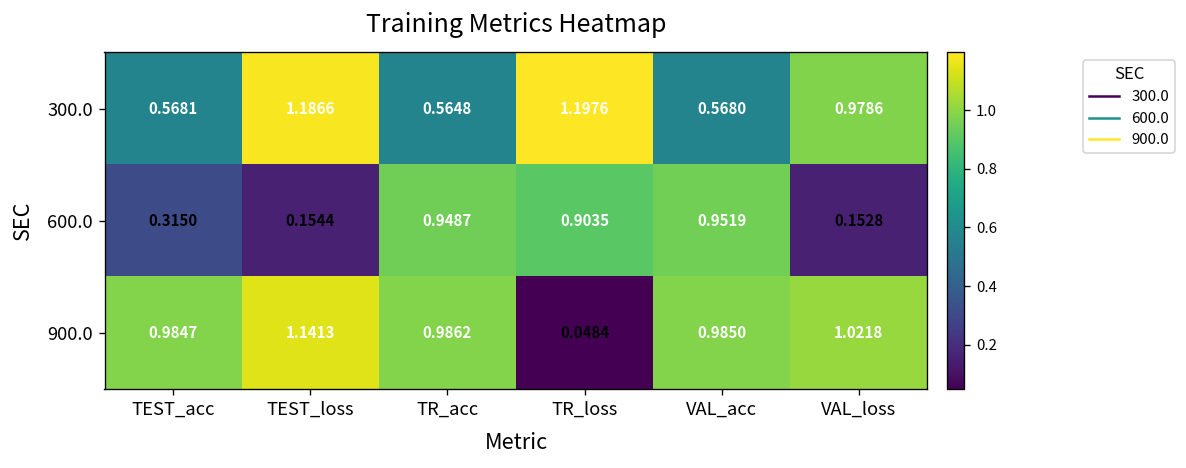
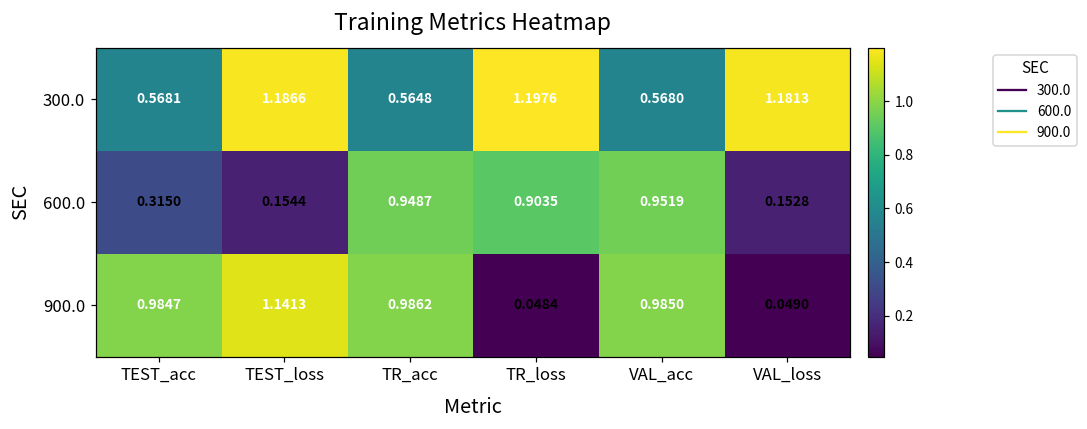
300.0, VAL_loss: 0.9786 -> 1.1813
900.0, VAL_loss: 1.0218 -> 0.0490
